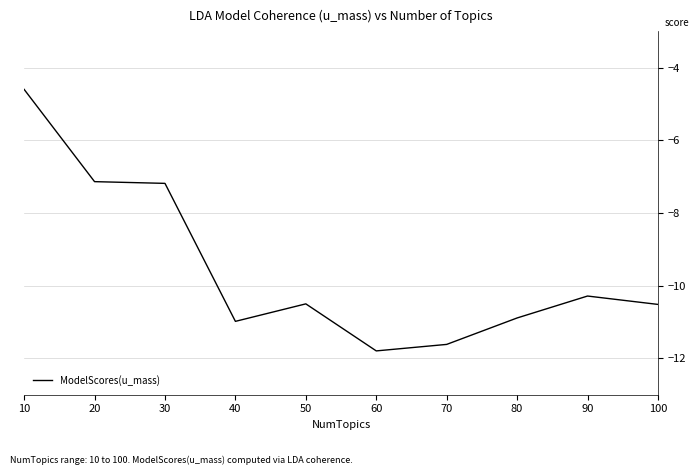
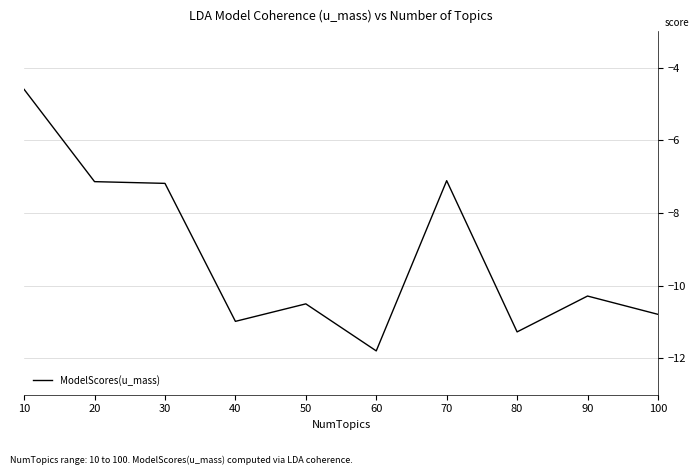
70: -11.6 -> -7.1
80: -10.9 -> -11.3
100: -10.5 -> -10.8
